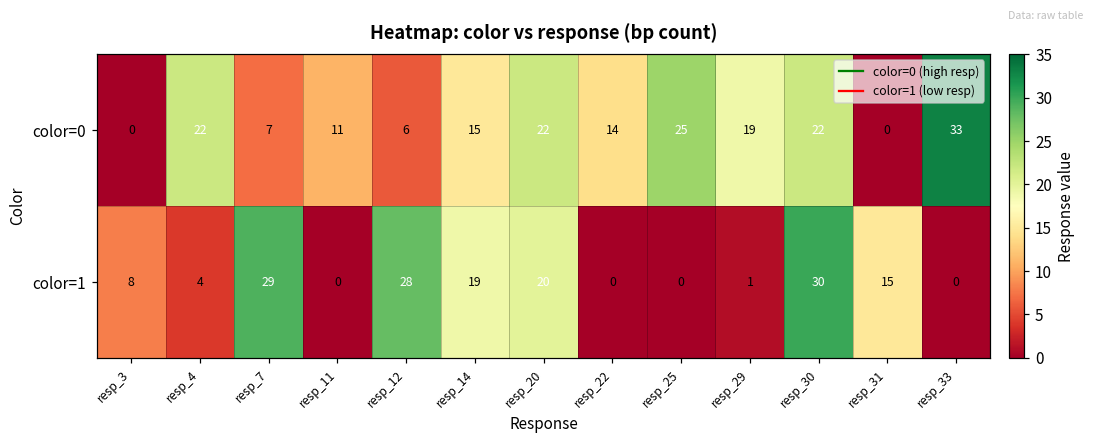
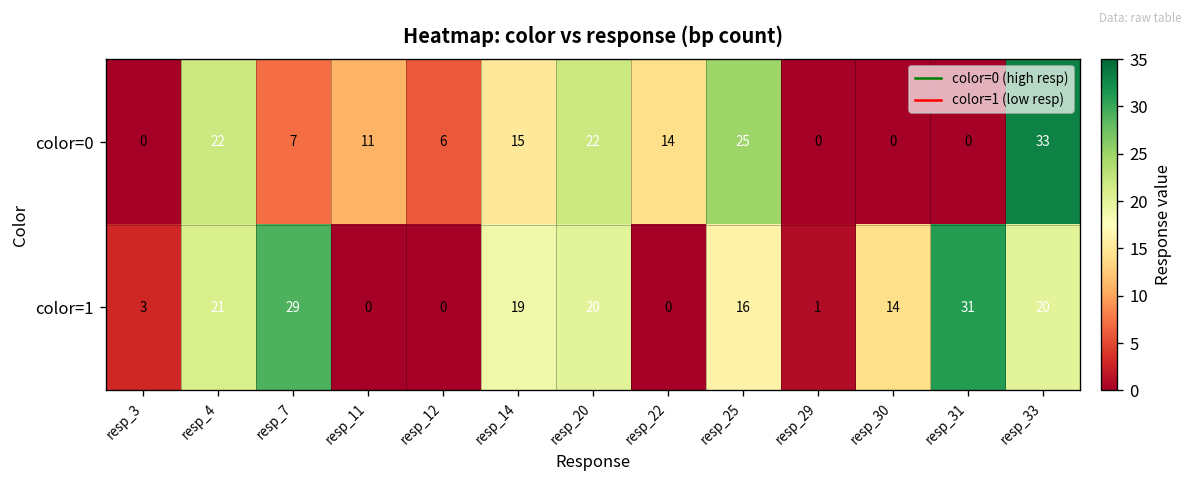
color=0, resp_29: 19 -> 0
color=0, resp_30: 22 -> 0
color=1, resp_3: 8 -> 3
color=1, resp_4: 4 -> 21
color=1, resp_12: 28 -> 0
color=1, resp_25: 0 -> 16
color=1, resp_30: 30 -> 14
color=1, resp_31: 15 -> 31
color=1, resp_33: 0 -> 20
